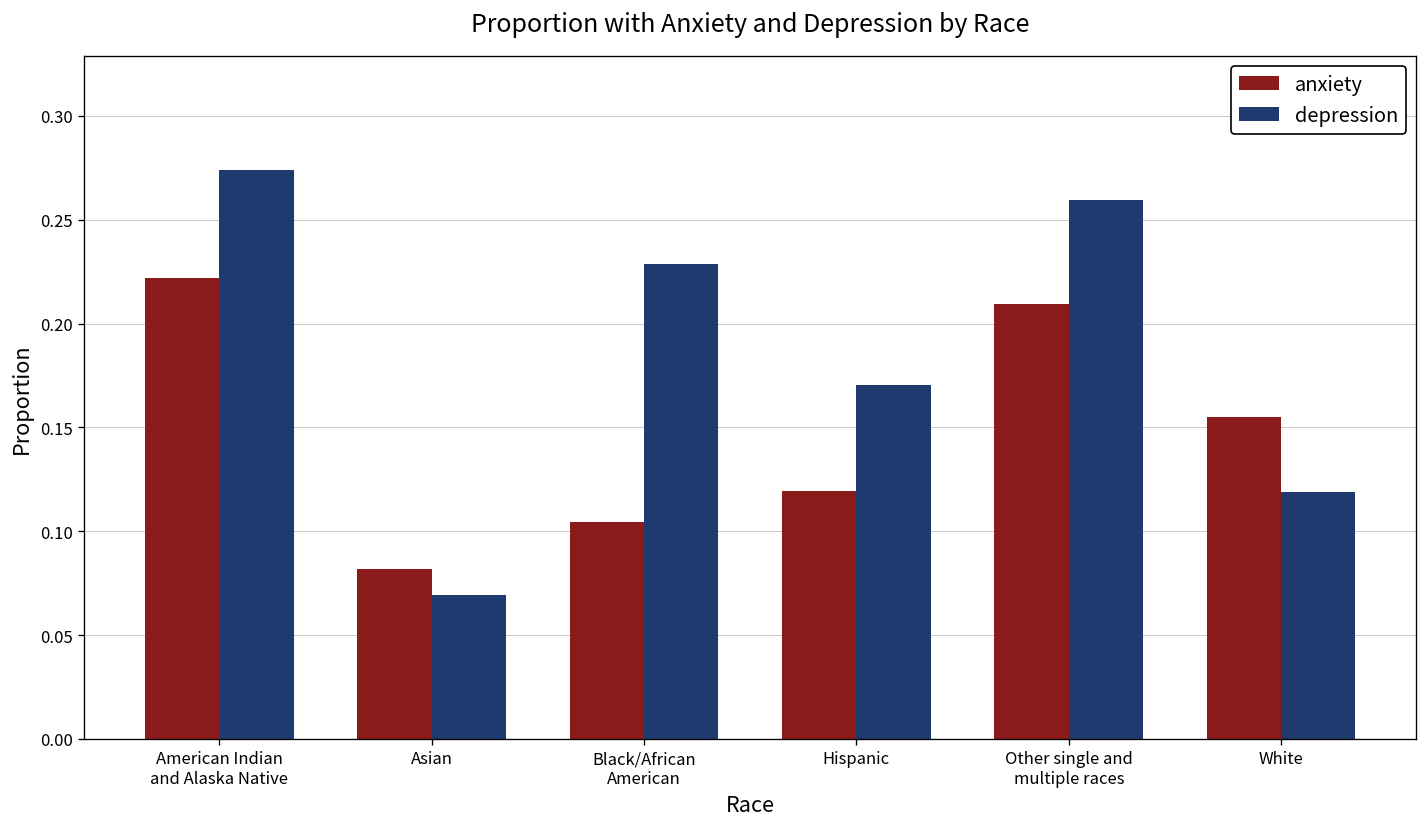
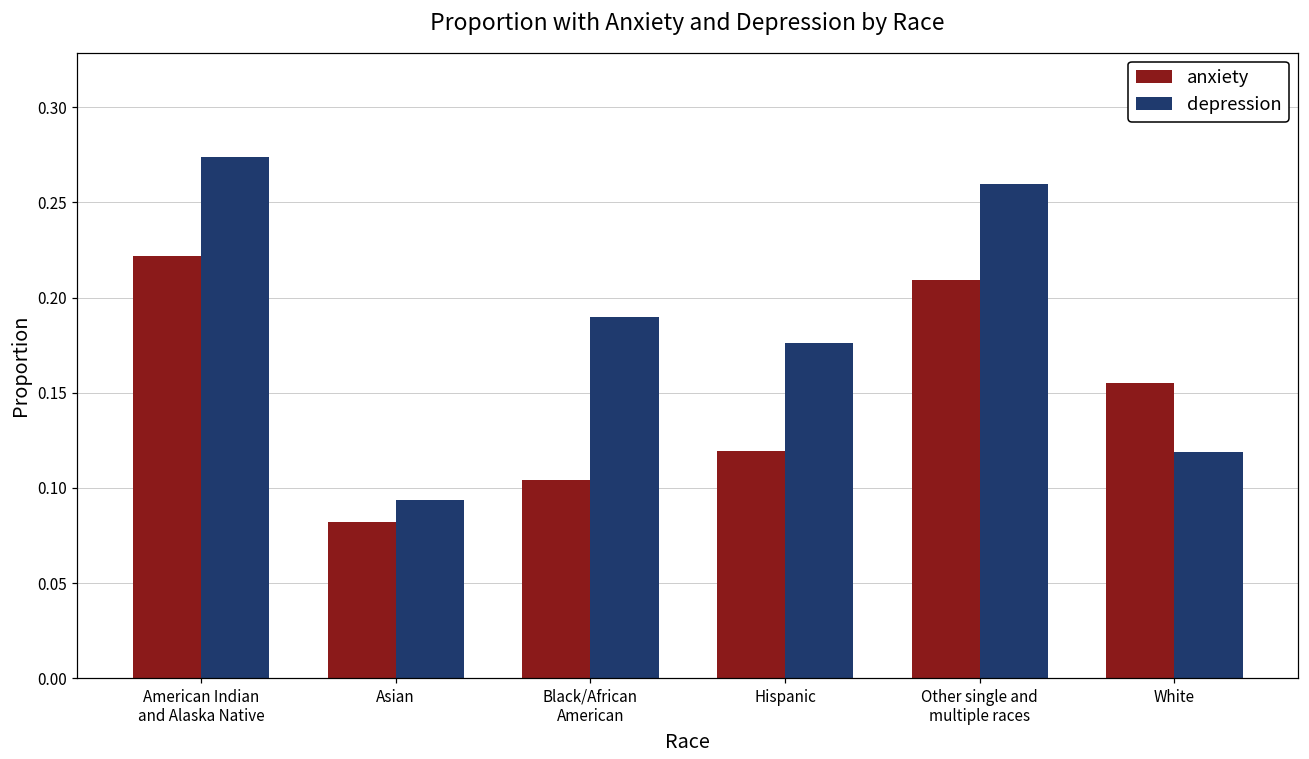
depression, Asian: 0.069 -> 0.093
depression, Black/African American: 0.228 -> 0.190
depression, Hispanic: 0.171 -> 0.176
